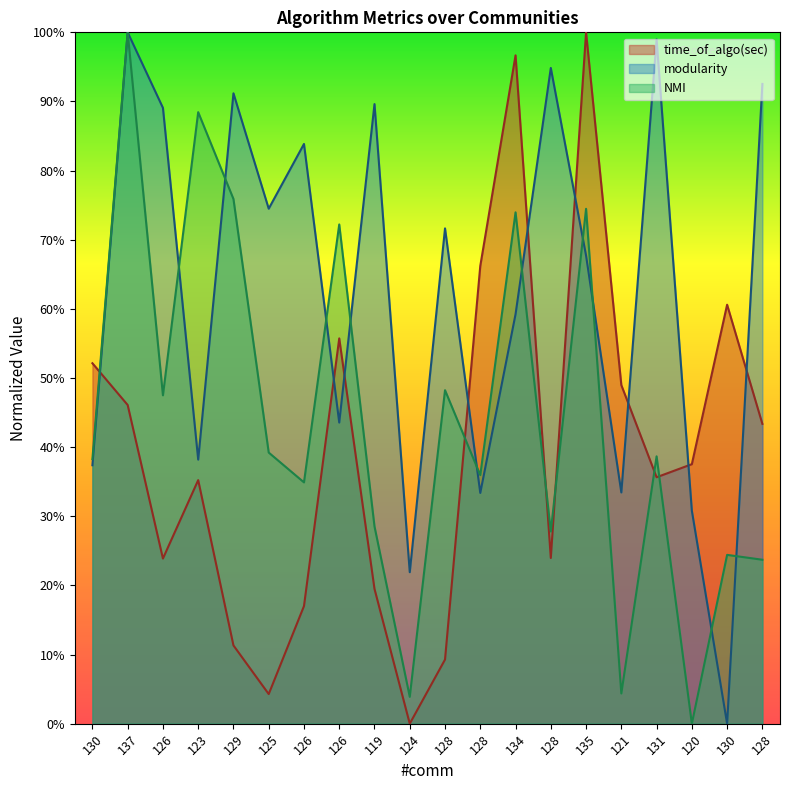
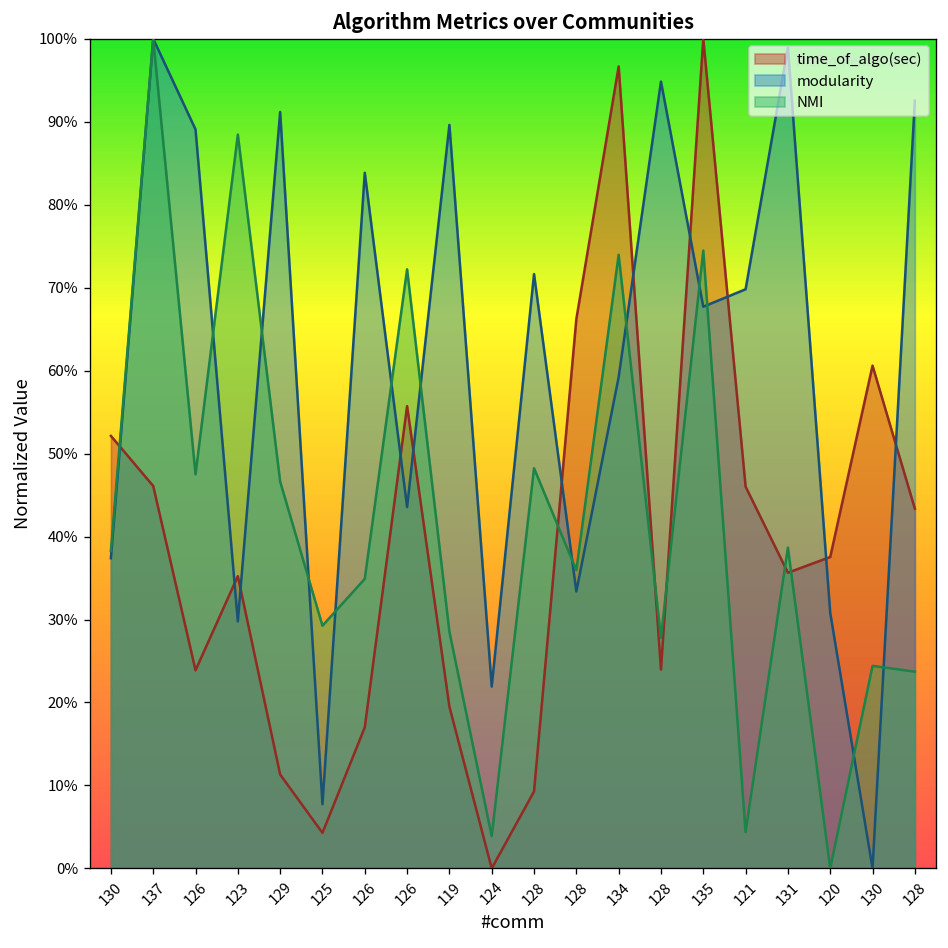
modularity, 123: 38% -> 30%
NMI, 129: 76% -> 47%
modularity, 125: 74% -> 8%
NMI, 125: 39% -> 29%
time_of_algo(sec), 121: 49% -> 46%
modularity, 121: 33% -> 70%
